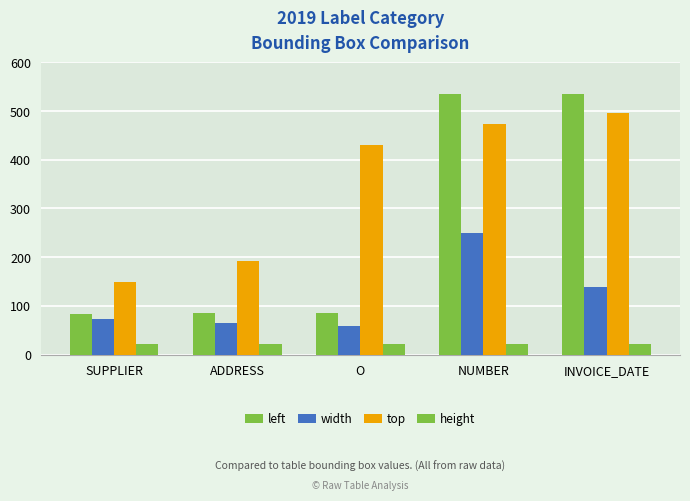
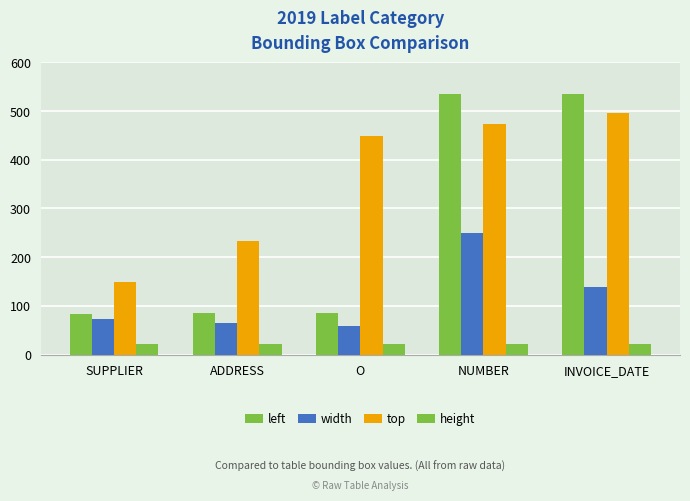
top, ADDRESS: 190 -> 230
top, O: 430 -> 450
